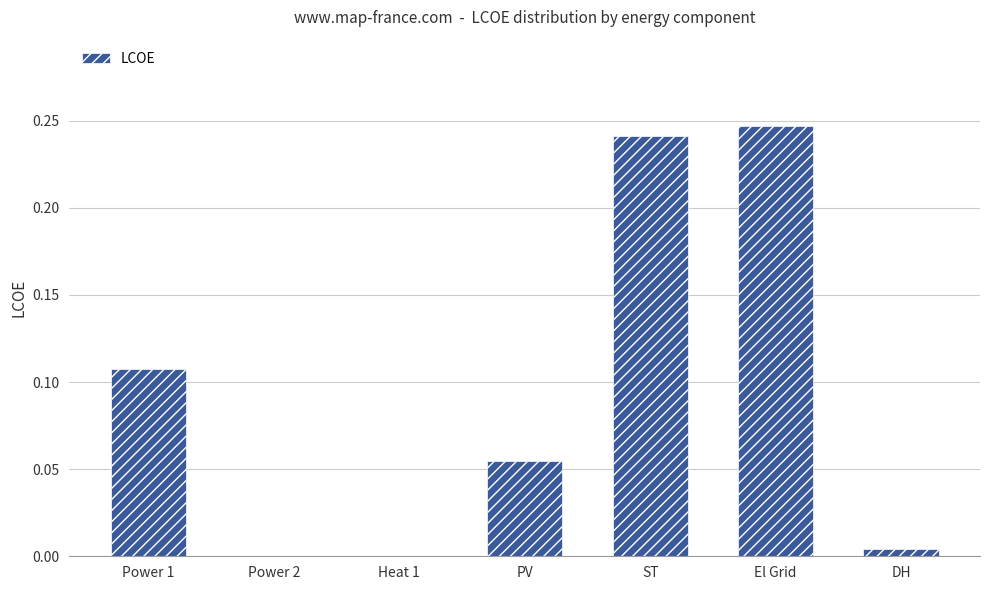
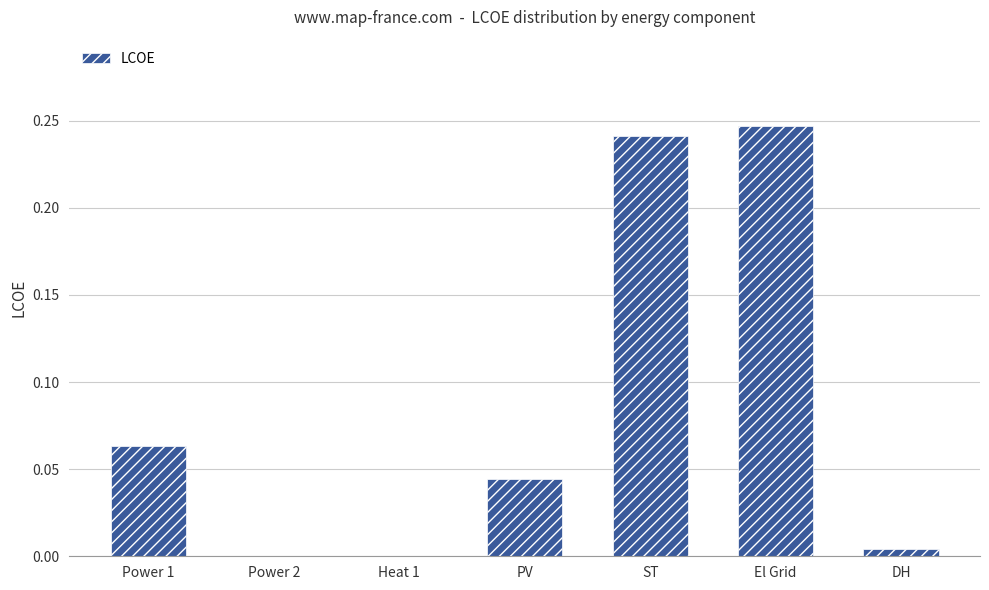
Power 1: 0.107 -> 0.063
PV: 0.055 -> 0.044
